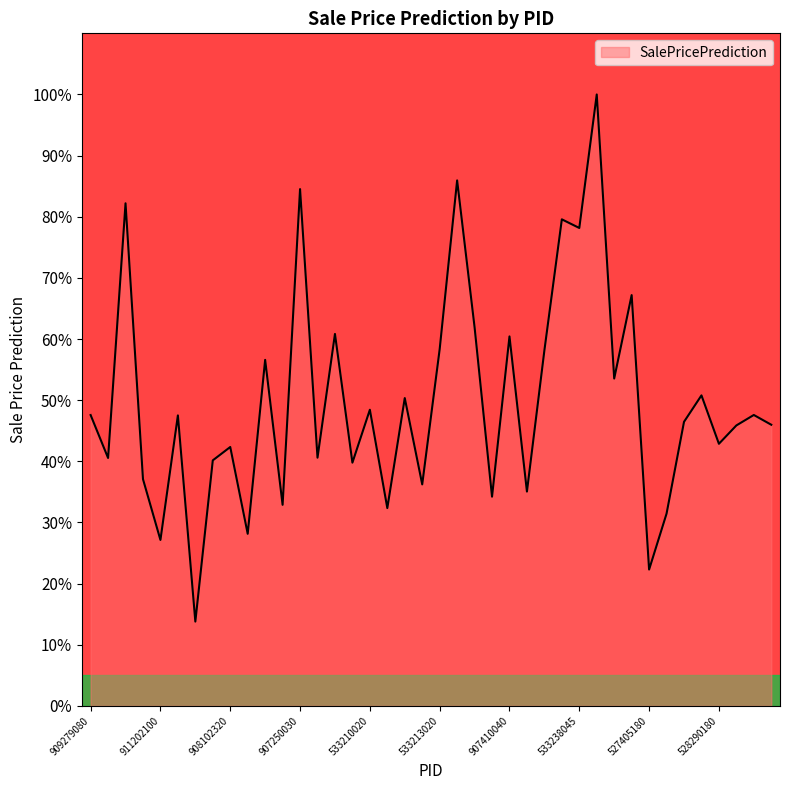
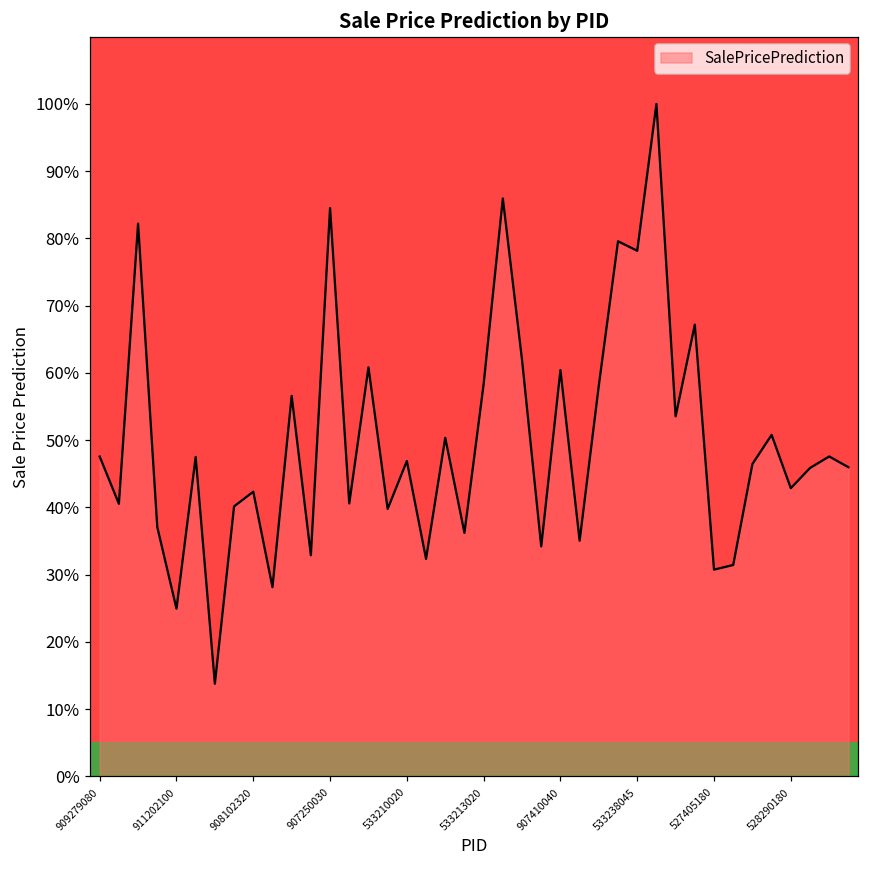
911202100: 27% -> 25%
533210020: 48% -> 47%
527405180: 22% -> 31%
